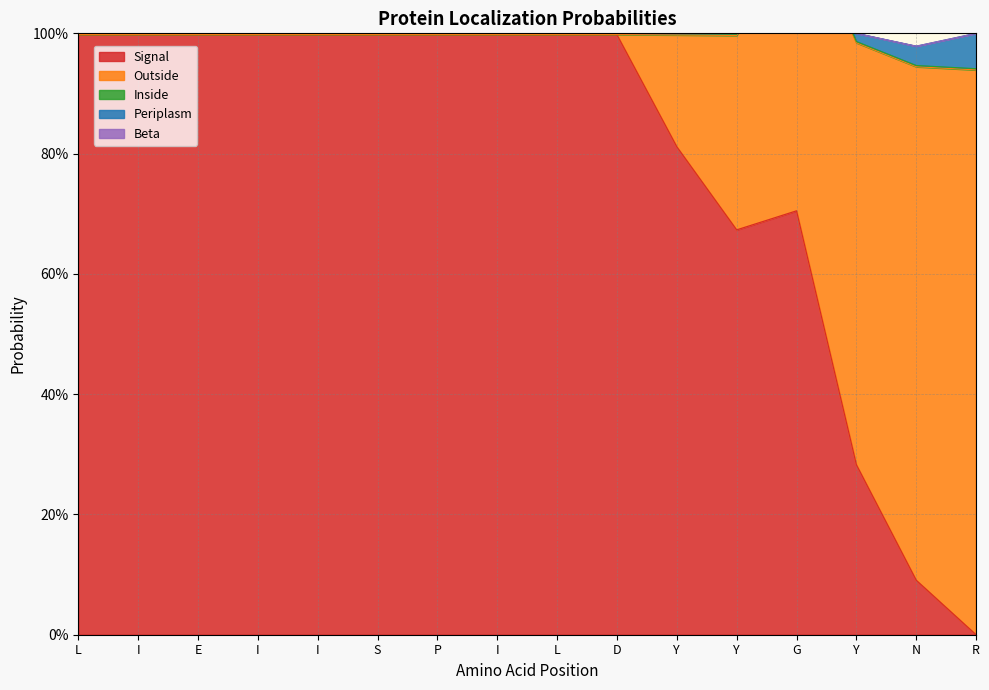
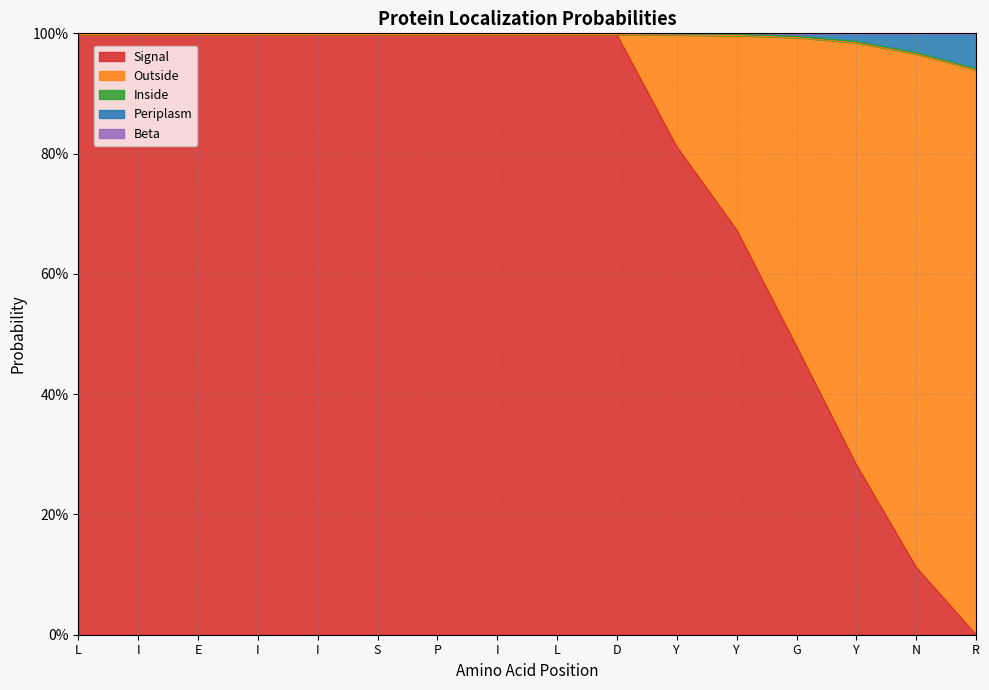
Signal, G: 70% -> 48%
Signal, N: 9% -> 11%
